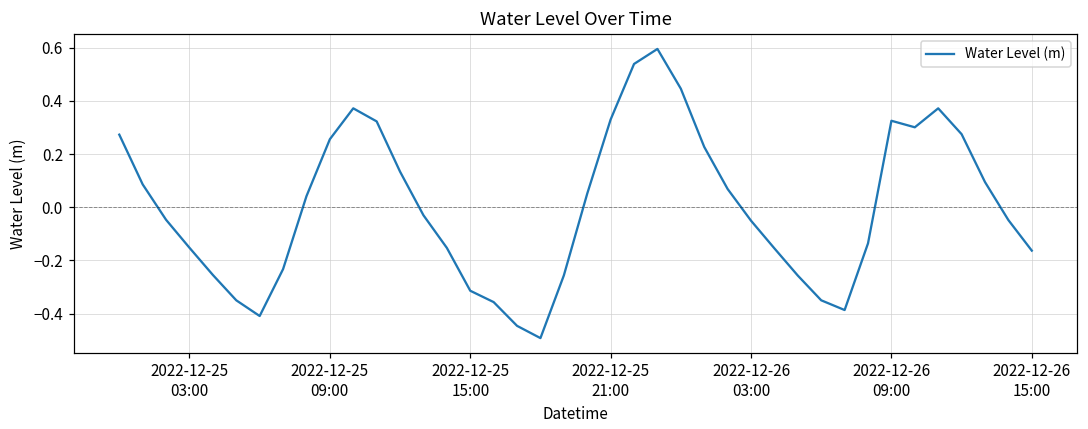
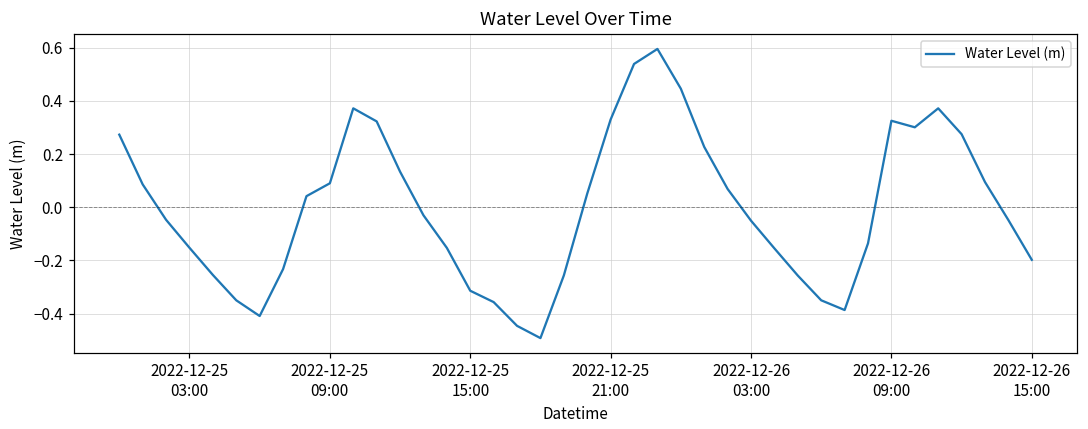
2022-12-25 09:00: 0.26 -> 0.09
2022-12-26 15:00: -0.16 -> -0.20
